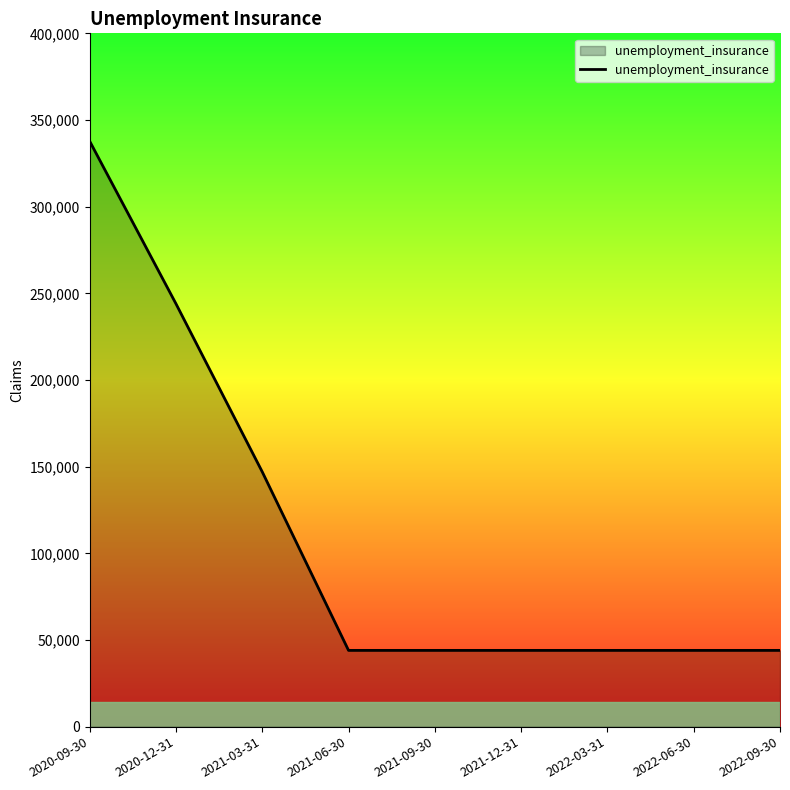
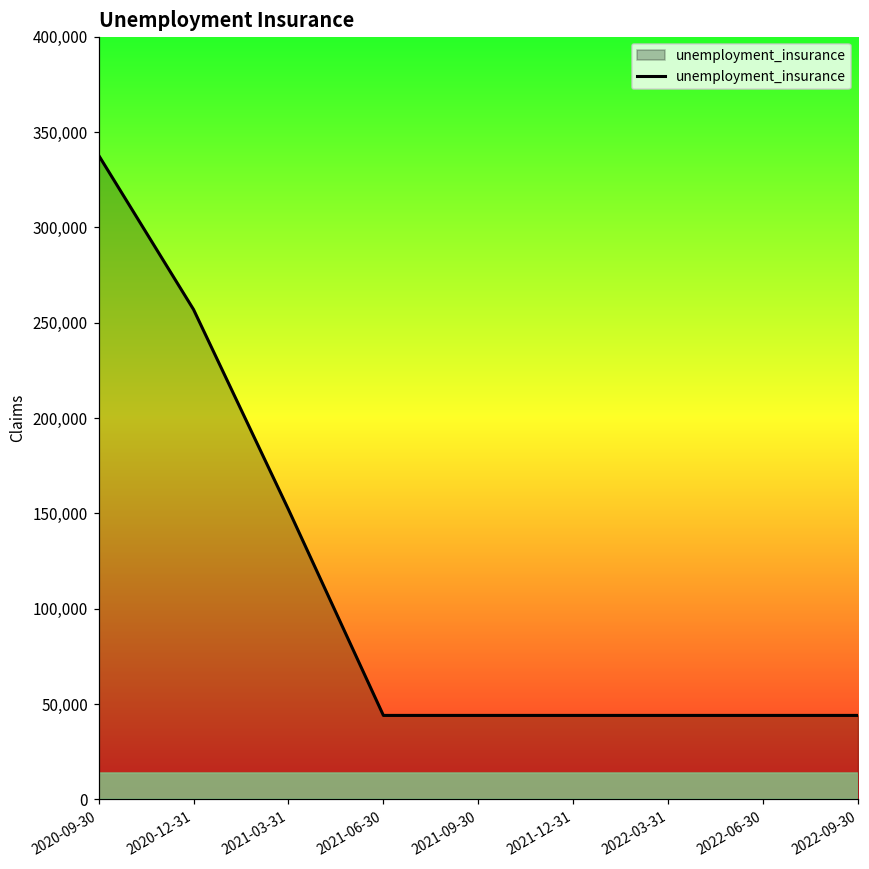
2020-12-31: 244,000 -> 257,000
2021-03-31: 147,000 -> 152,000
